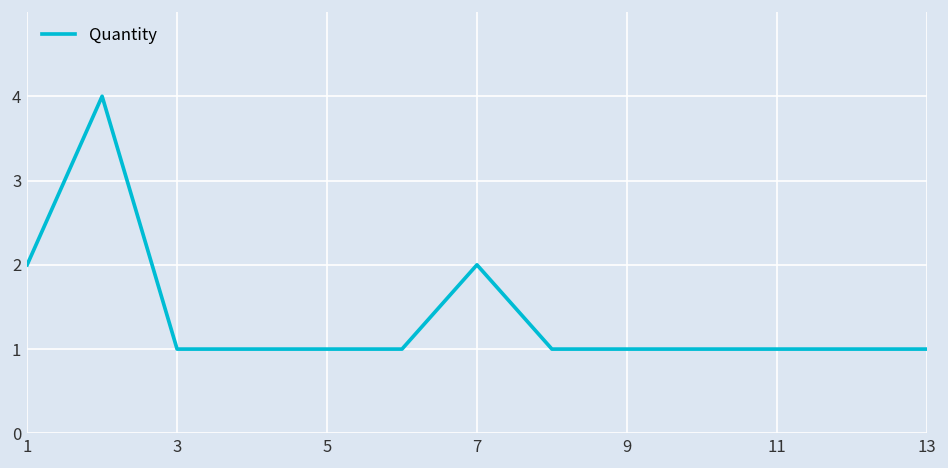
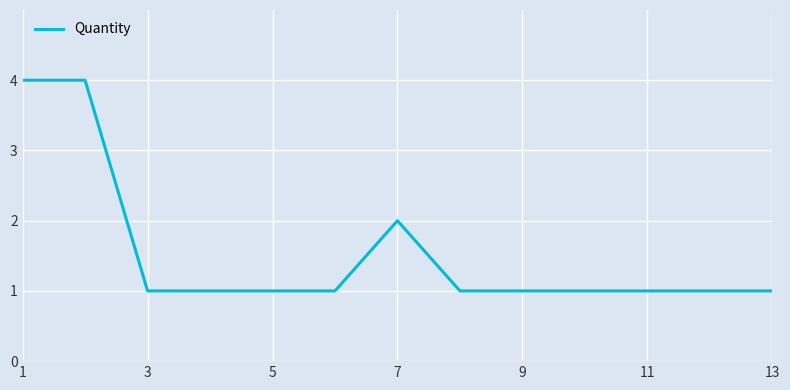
1: 2 -> 4
